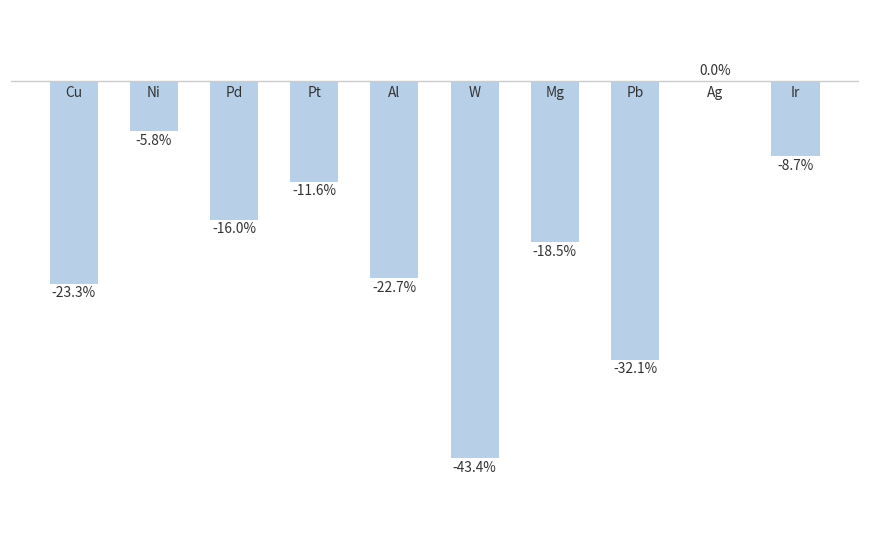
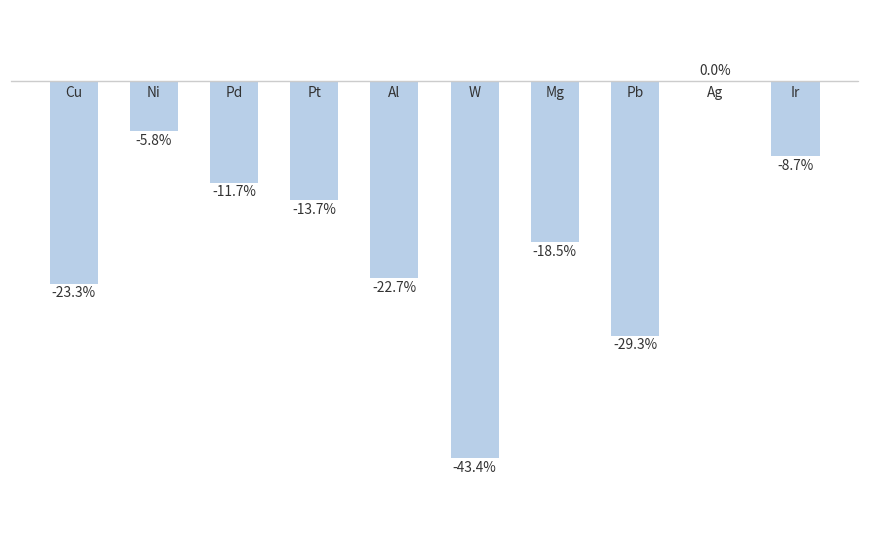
Pd: -16.0% -> -11.7%
Pt: -11.6% -> -13.7%
Pb: -32.1% -> -29.3%
